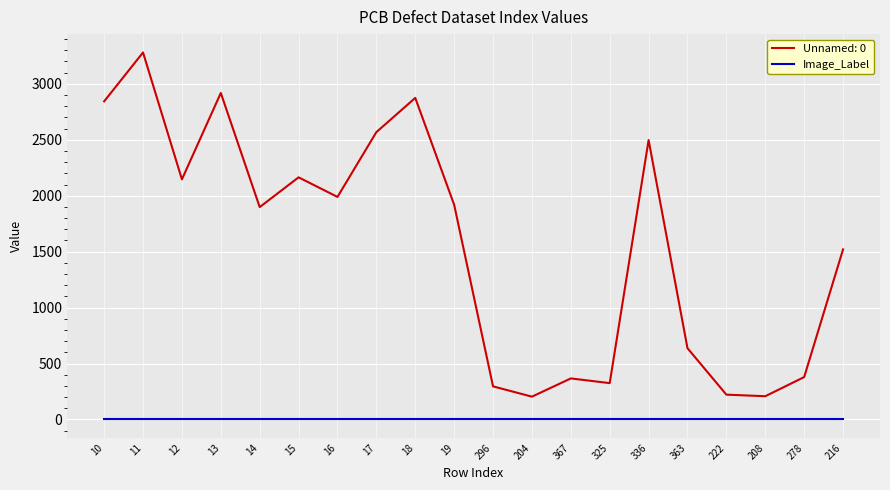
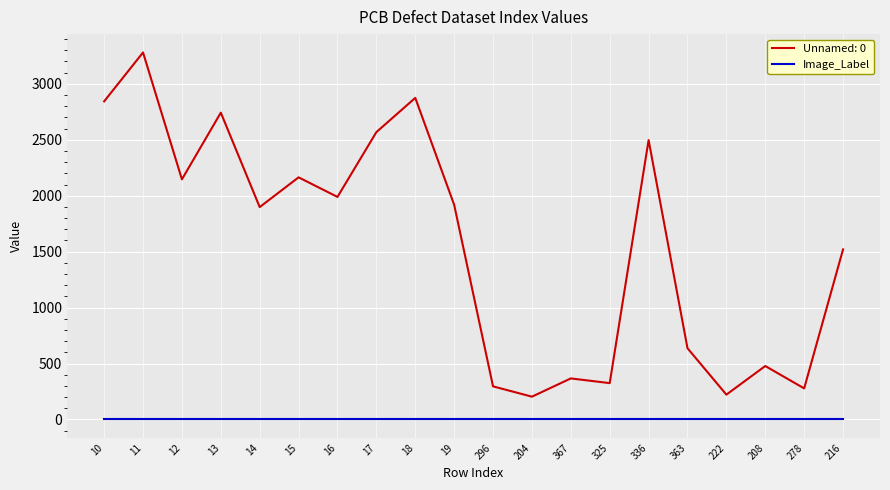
Unnamed: 0, 13: 2920 -> 2740
Unnamed: 0, 208: 210 -> 480
Unnamed: 0, 278: 380 -> 280
